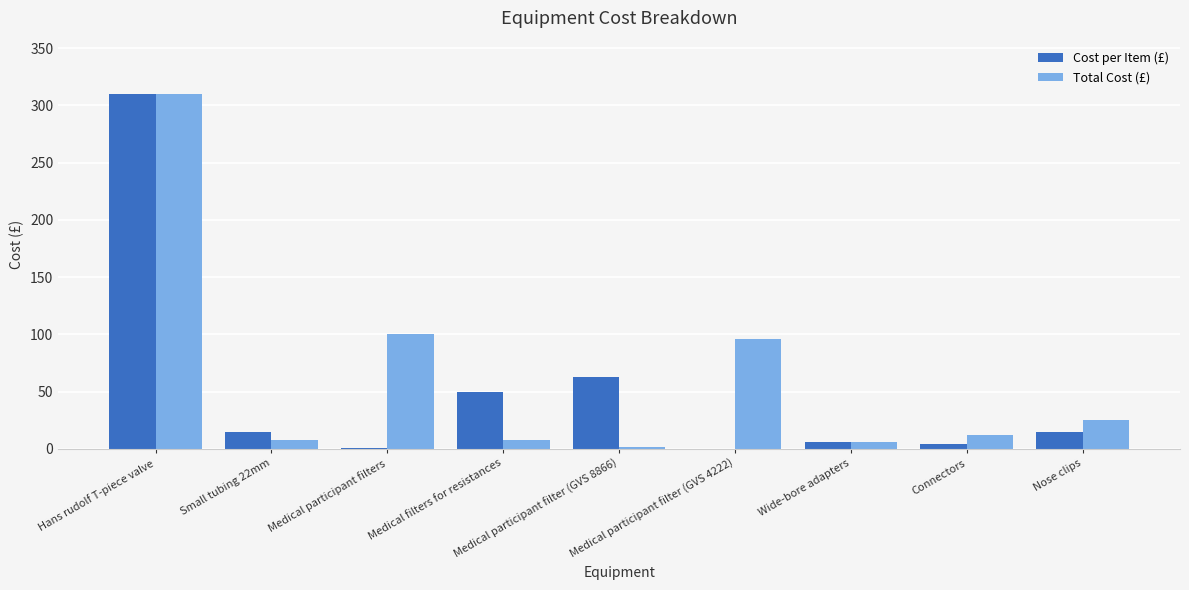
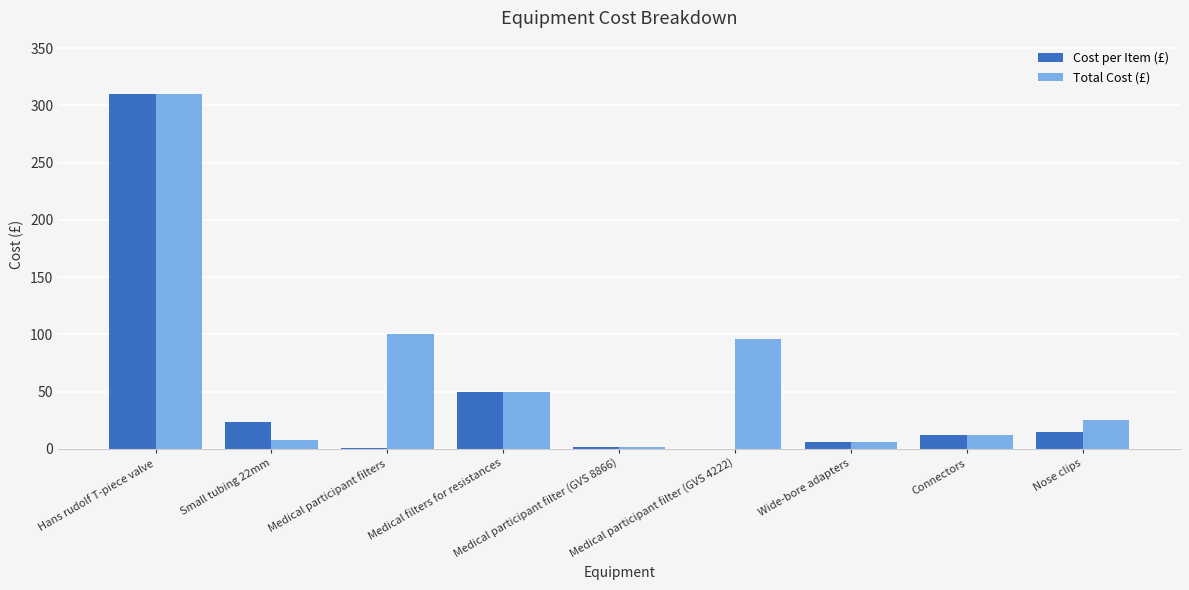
Cost per Item (£), Small tubing 22mm: 15 -> 23
Total Cost (£), Medical filters for resistances: 8 -> 50
Cost per Item (£), Medical participant filter (GVS 8866): 63 -> 1
Cost per Item (£), Connectors: 5 -> 12
